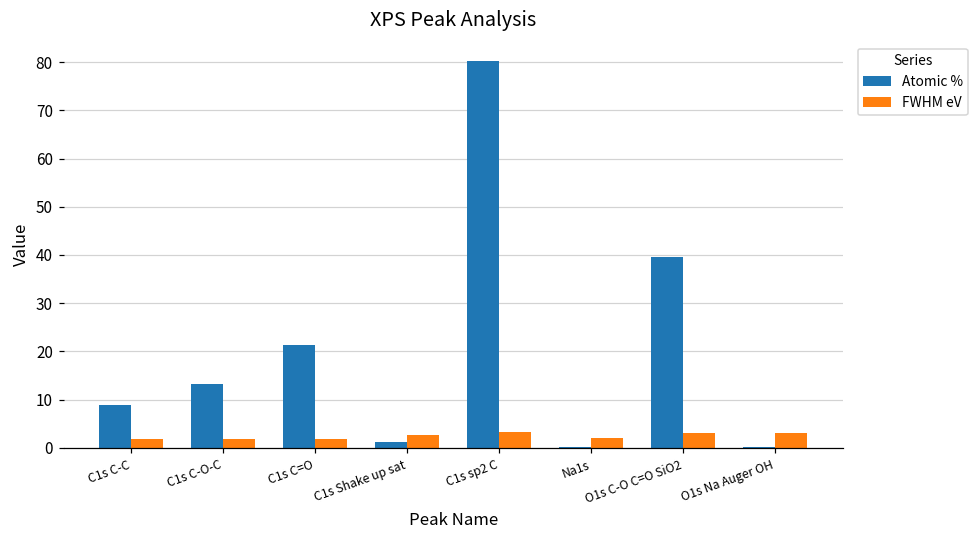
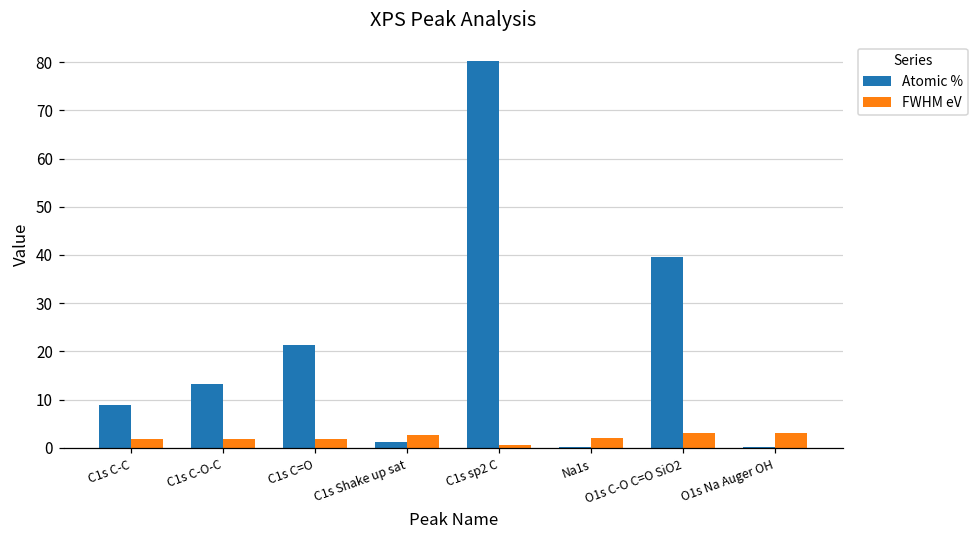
FWHM eV, C1s sp2 C: 3 -> 1
